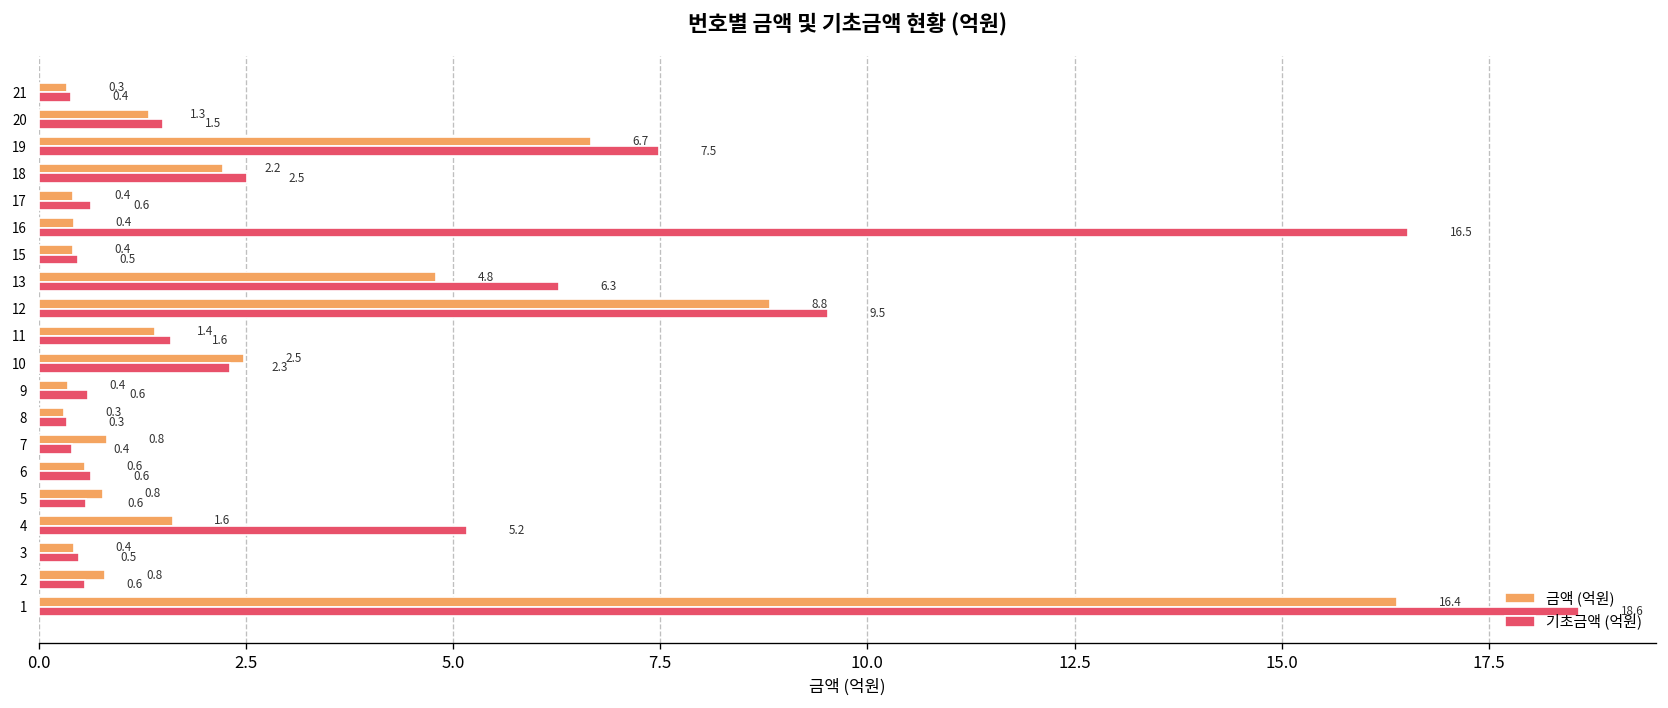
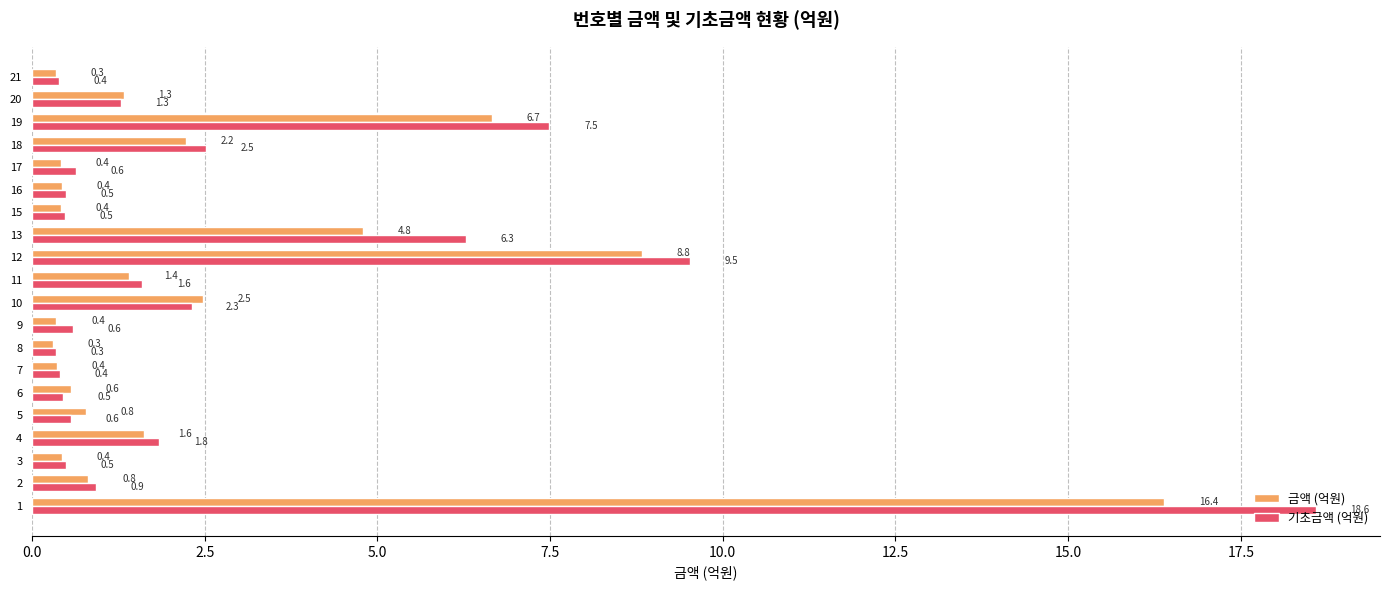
기초금액 (억원), 20: 1.5 -> 1.3
기초금액 (억원), 16: 16.5 -> 0.5
금액 (억원), 7: 0.8 -> 0.4
기초금액 (억원), 6: 0.6 -> 0.5
기초금액 (억원), 4: 5.2 -> 1.8
기초금액 (억원), 2: 0.6 -> 0.9
